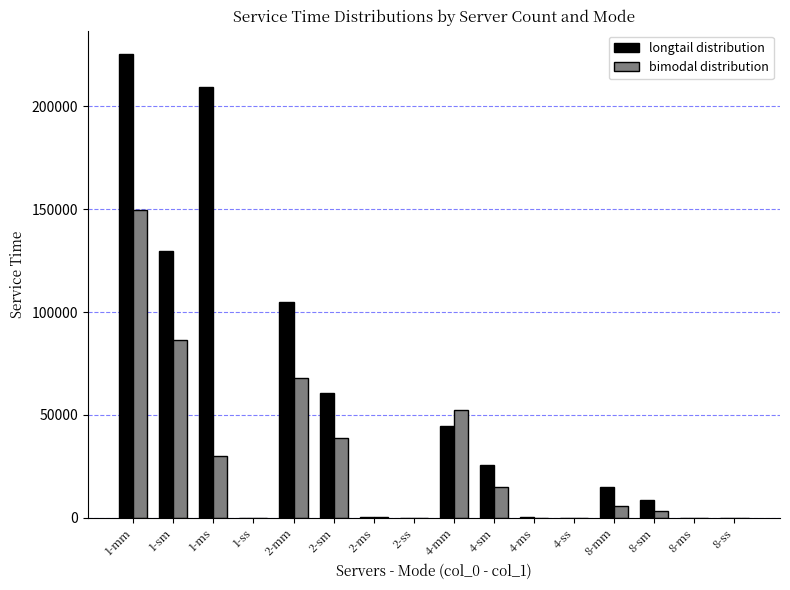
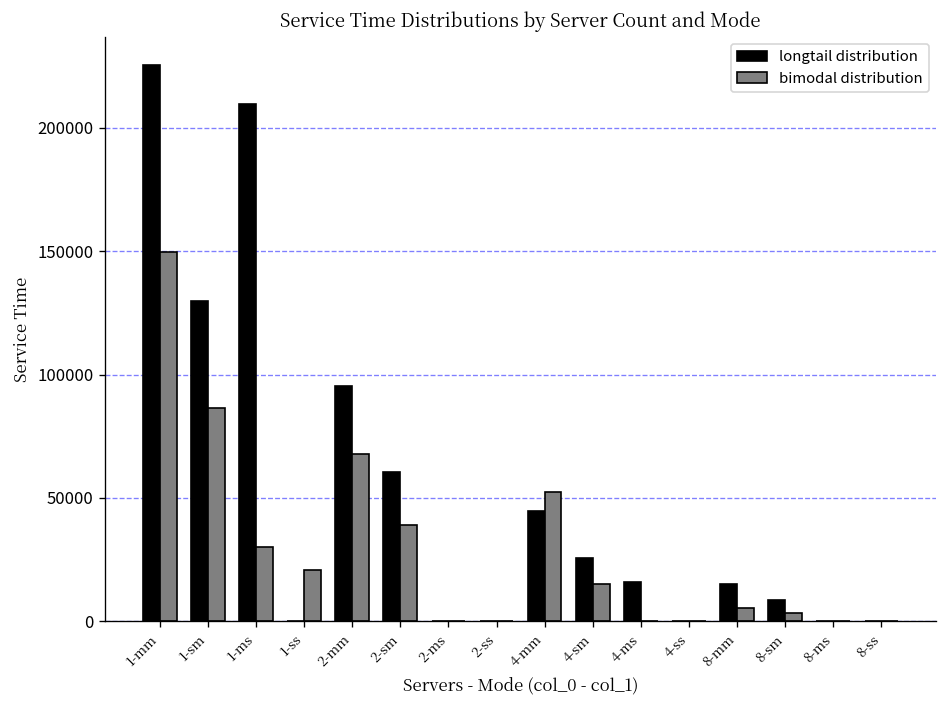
bimodal distribution, 1-ss: 0 -> 21000
longtail distribution, 2-mm: 105000 -> 95000
longtail distribution, 4-ms: 0 -> 16000
